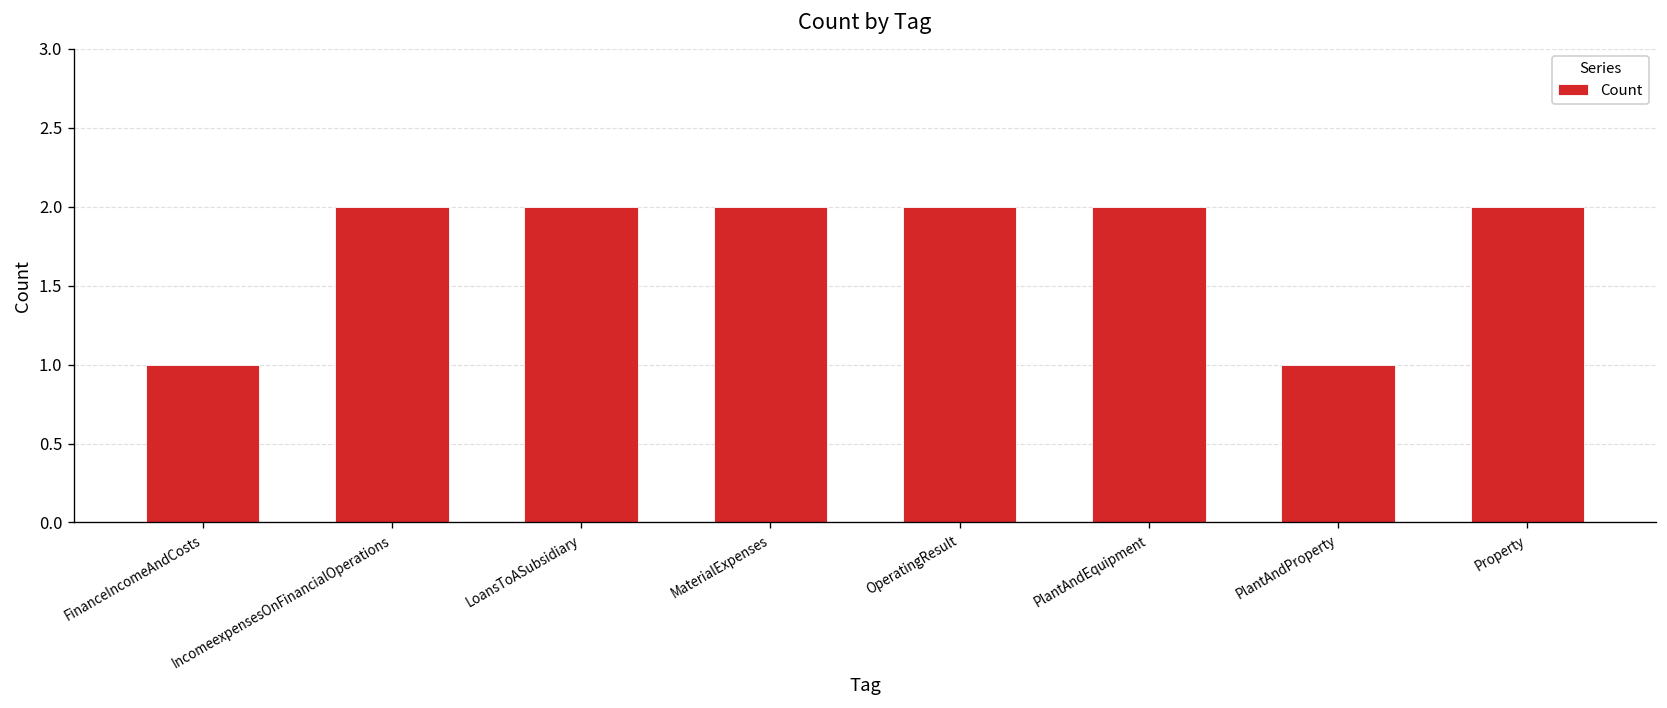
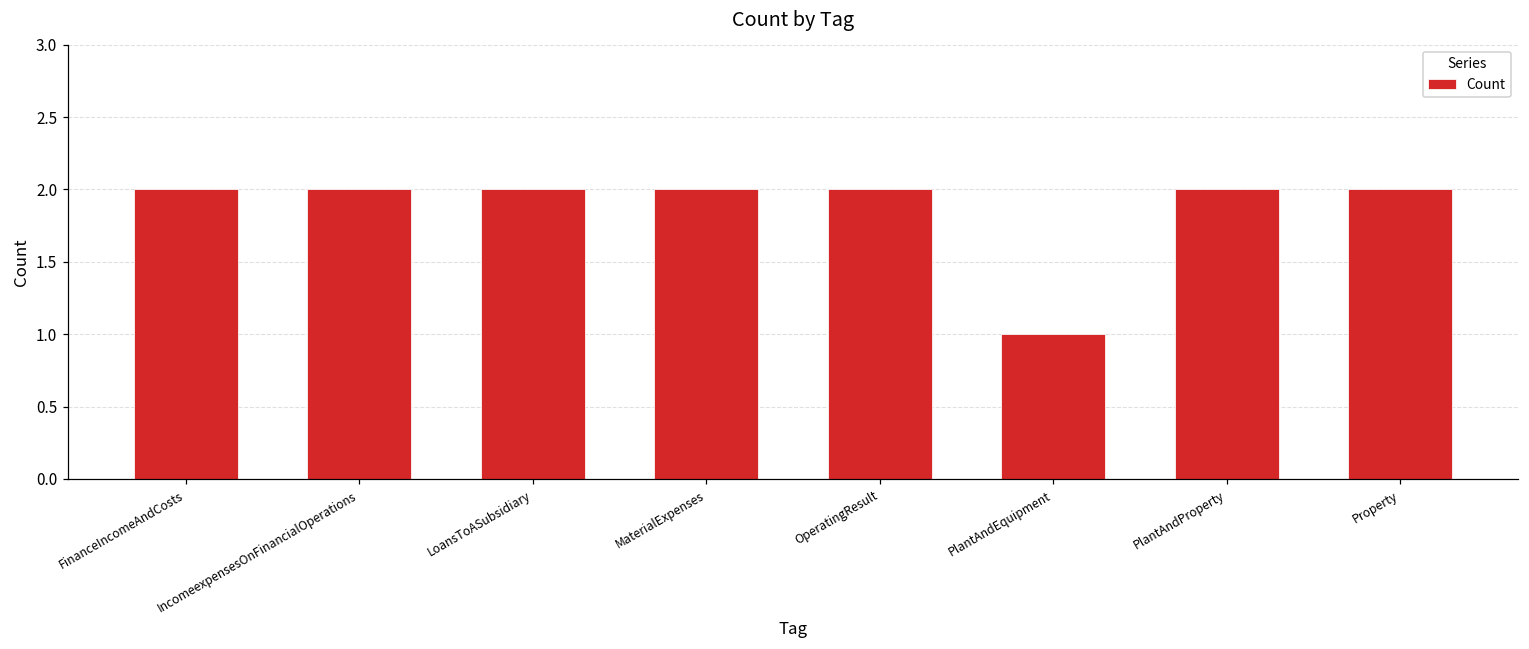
FinanceIncomeAndCosts: 1 -> 2
PlantAndEquipment: 2 -> 1
PlantAndProperty: 1 -> 2
